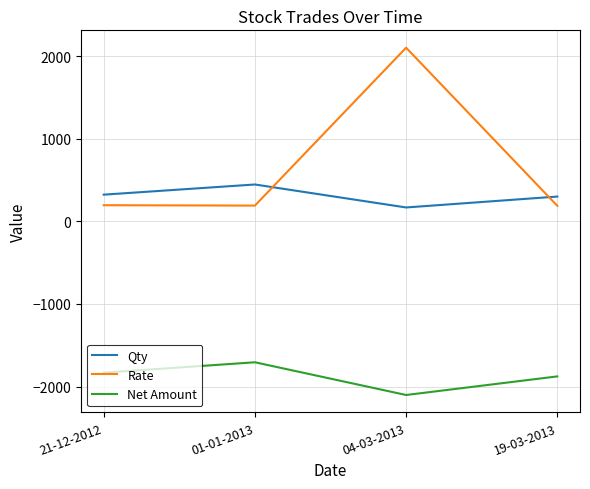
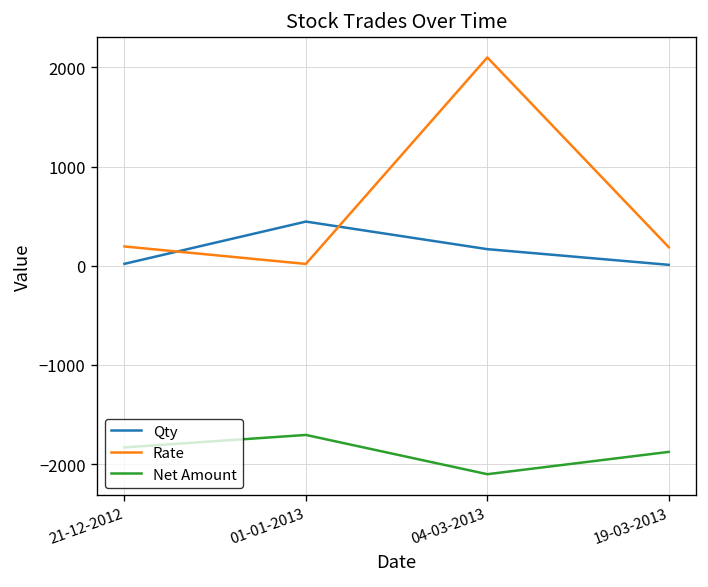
Qty, 21-12-2012: 300 -> 0
Rate, 01-01-2013: 200 -> 0
Qty, 19-03-2013: 300 -> 0
